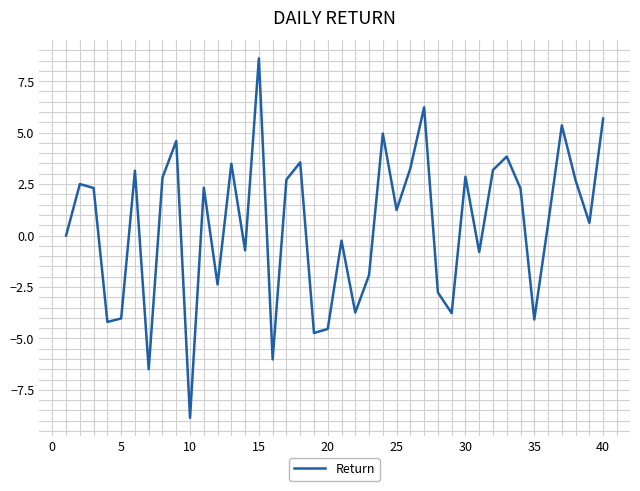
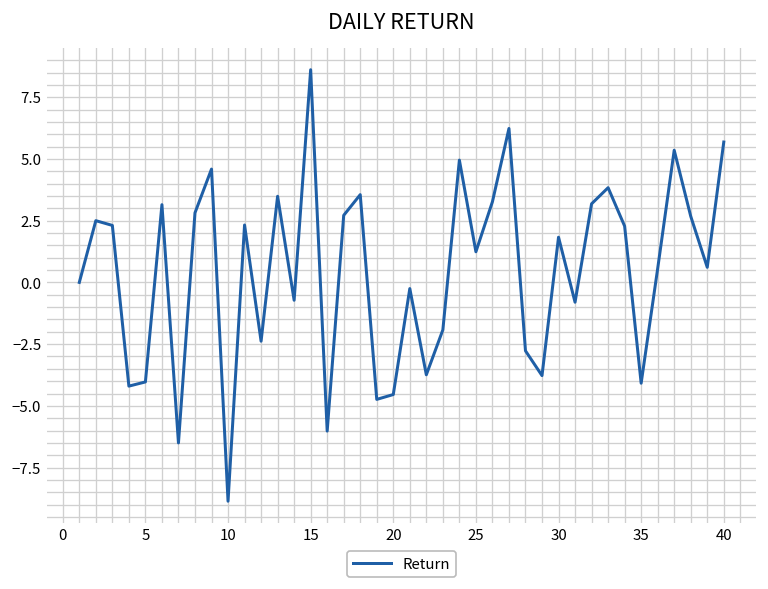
30: 2.9 -> 1.8
